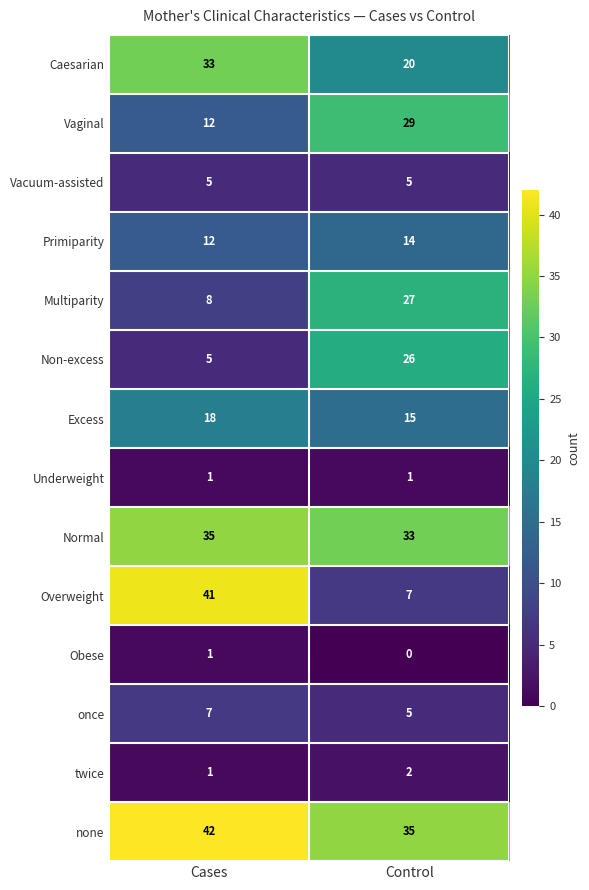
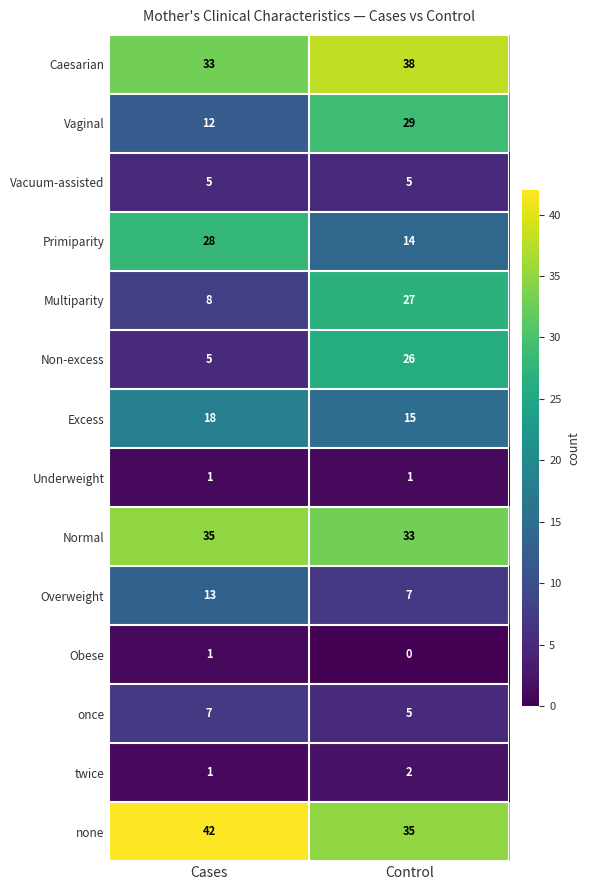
Caesarian, Control: 20 -> 38
Primiparity, Cases: 12 -> 28
Overweight, Cases: 41 -> 13
